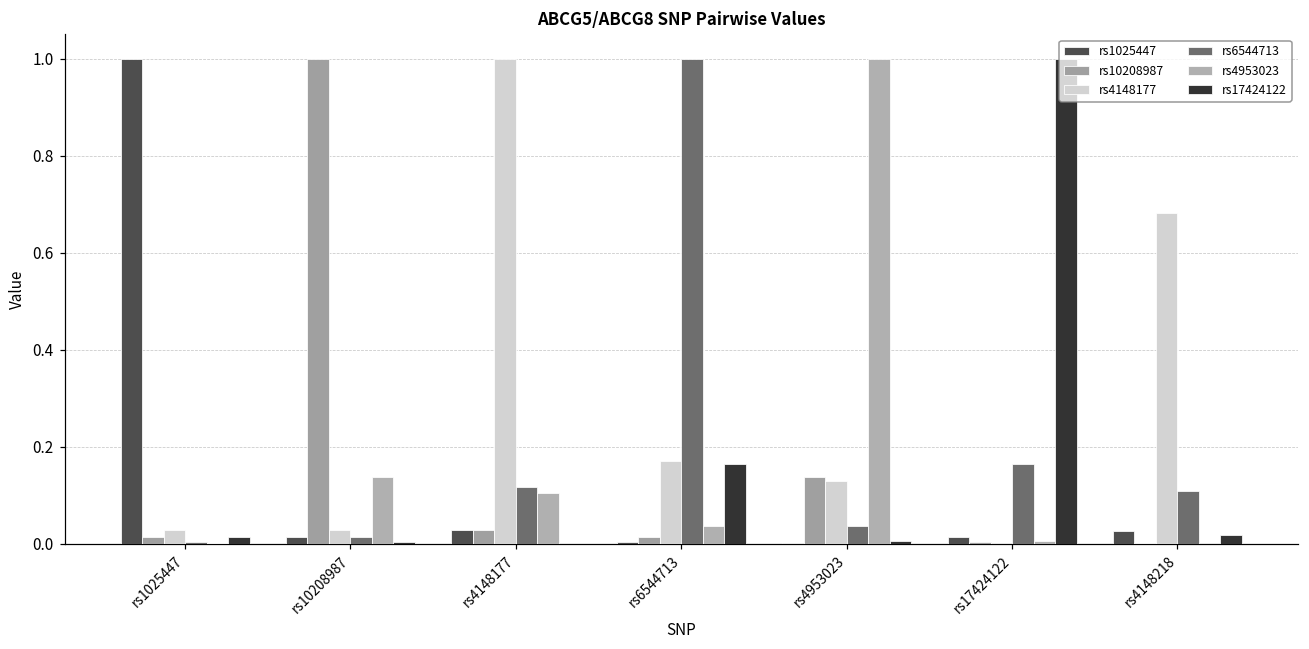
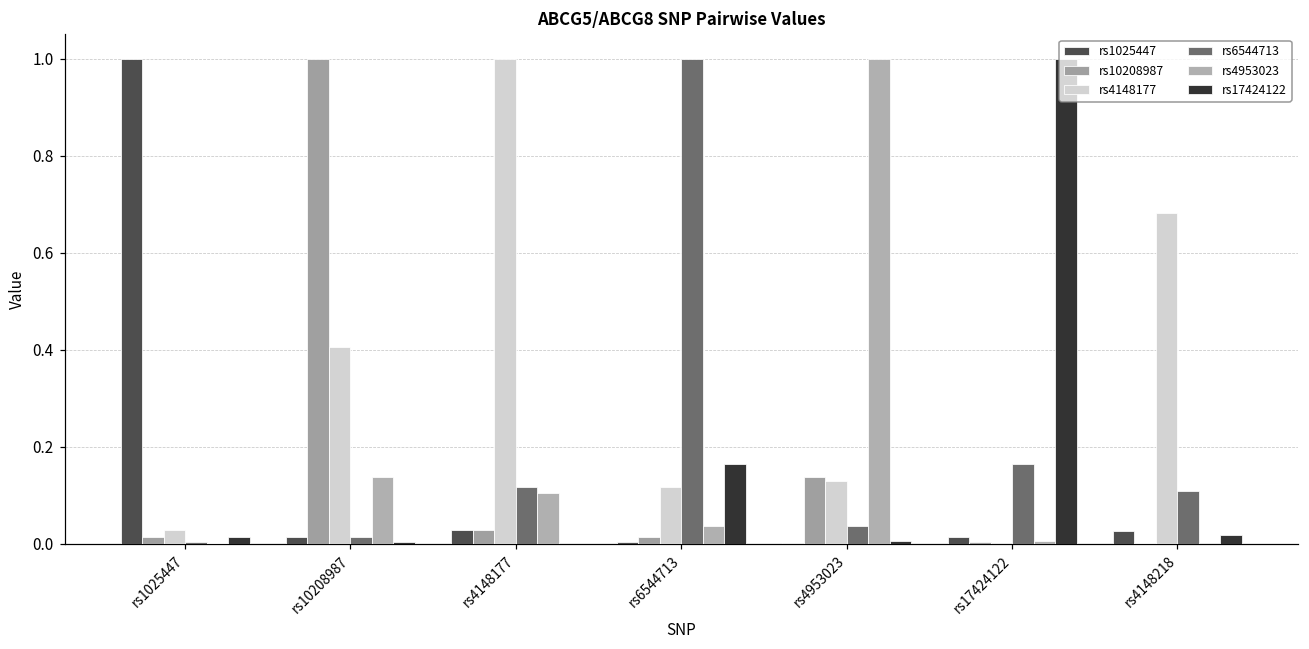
rs4148177, rs10208987: 0.03 -> 0.41
rs4148177, rs6544713: 0.17 -> 0.12
